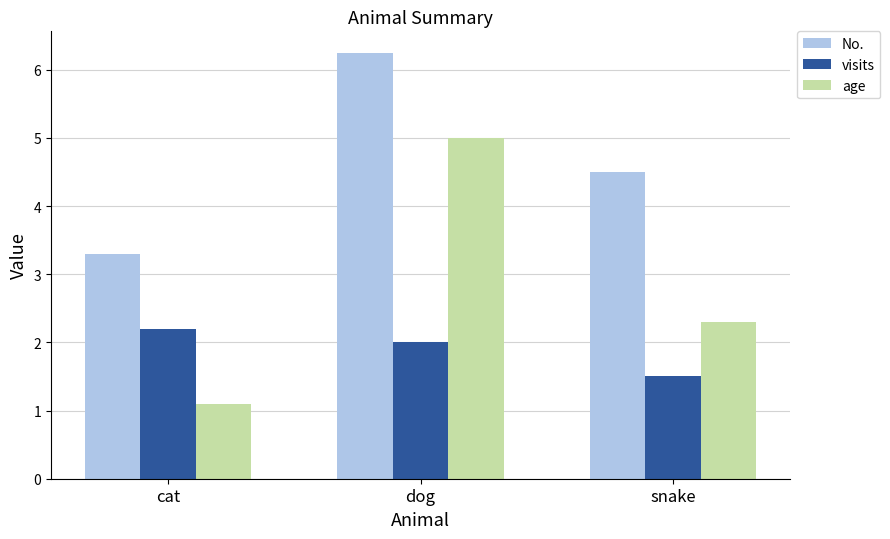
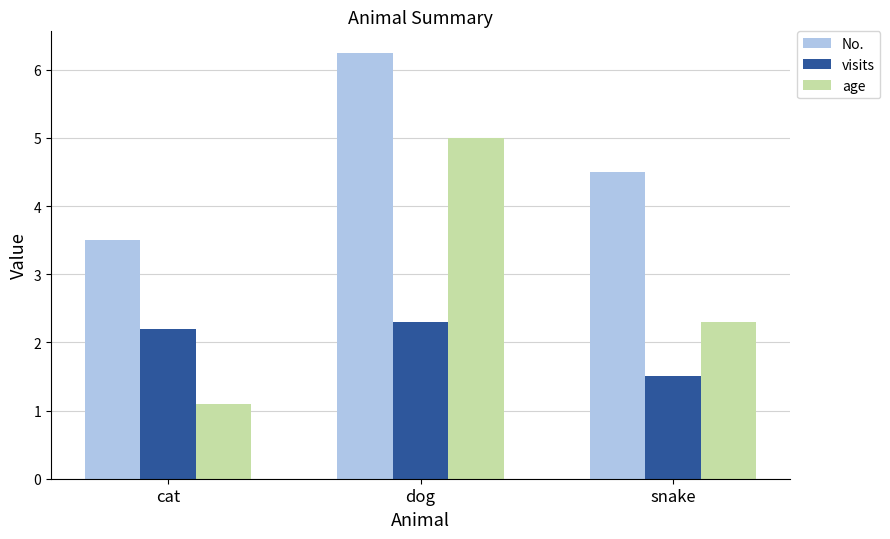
No., cat: 3.3 -> 3.5
visits, dog: 2.0 -> 2.3
